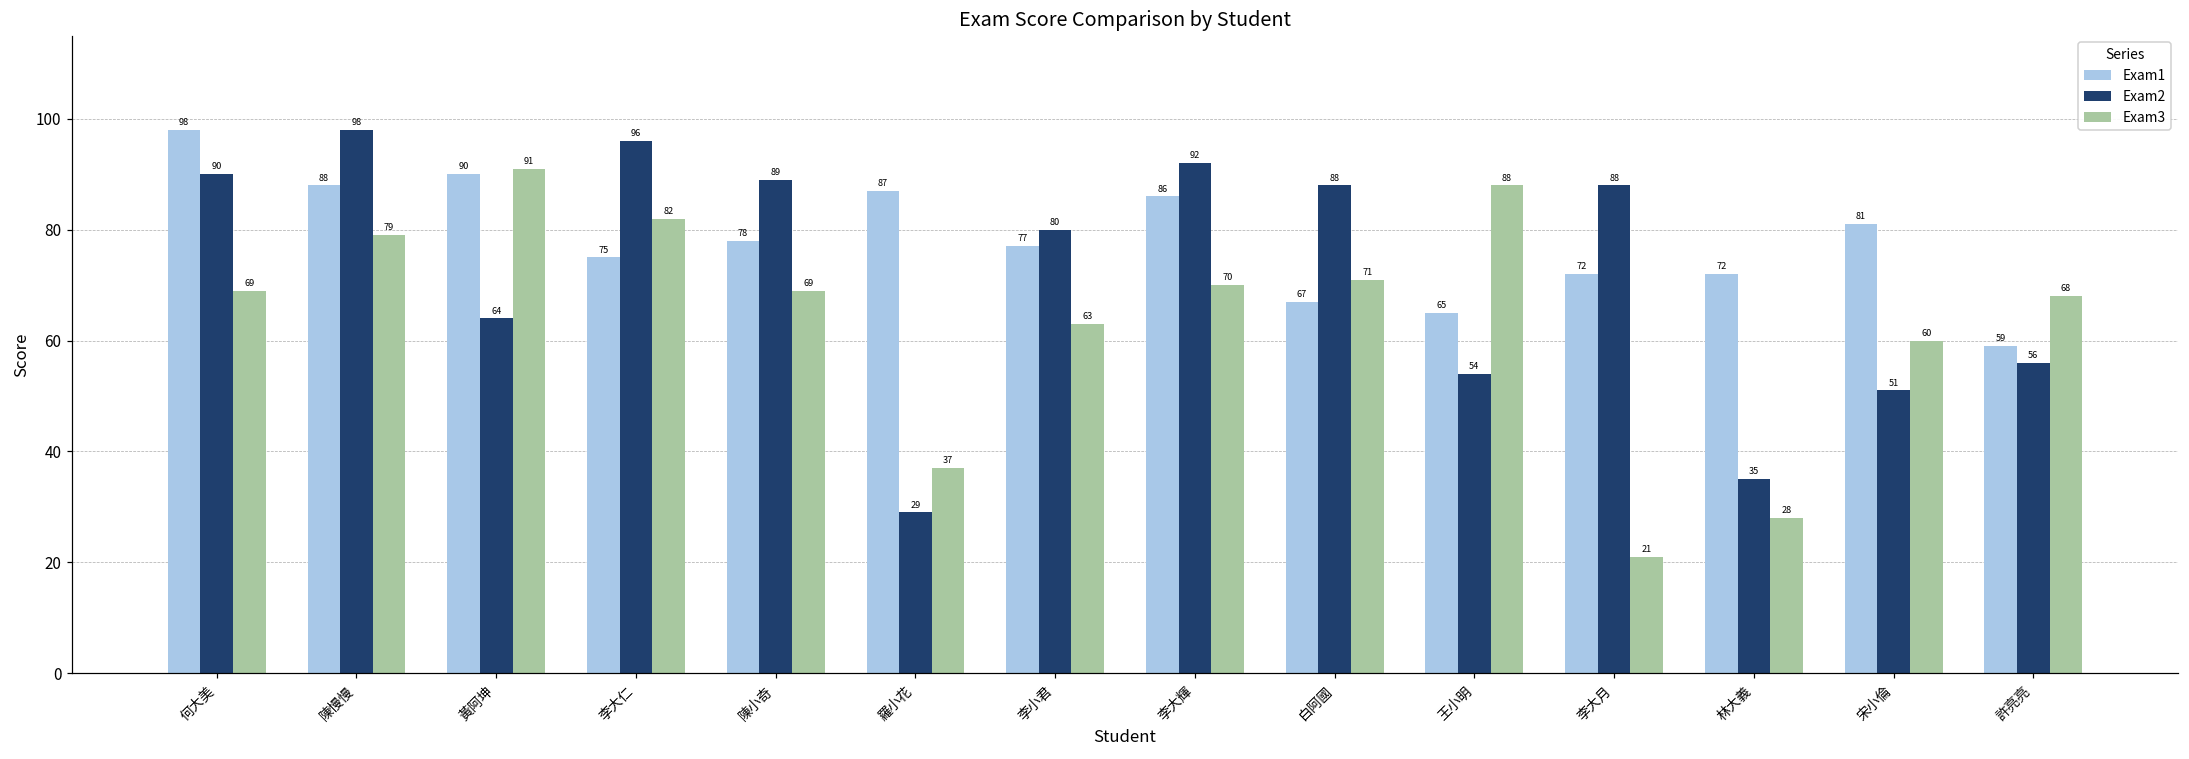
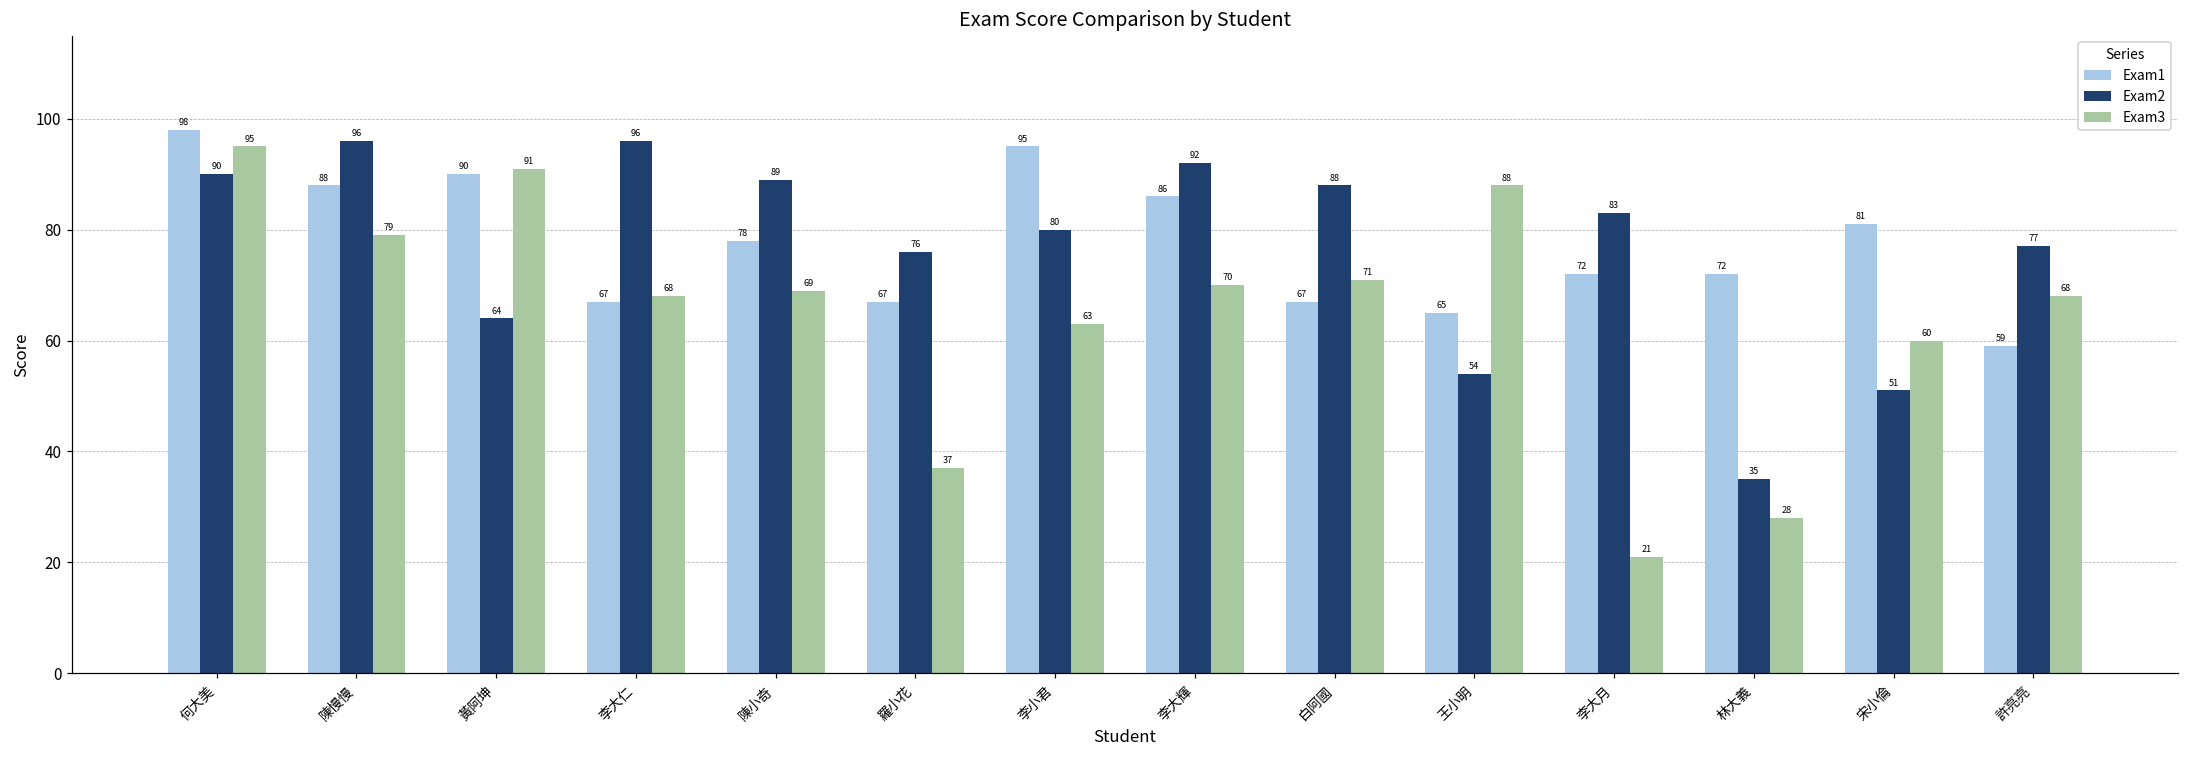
Exam3, 何大美: 69 -> 95
Exam2, 陳慢慢: 98 -> 96
Exam1, 李大仁: 75 -> 67
Exam3, 李大仁: 82 -> 68
Exam1, 羅小花: 87 -> 67
Exam2, 羅小花: 29 -> 76
Exam1, 李小君: 77 -> 95
Exam2, 李大月: 88 -> 83
Exam2, 許亮亮: 56 -> 77
